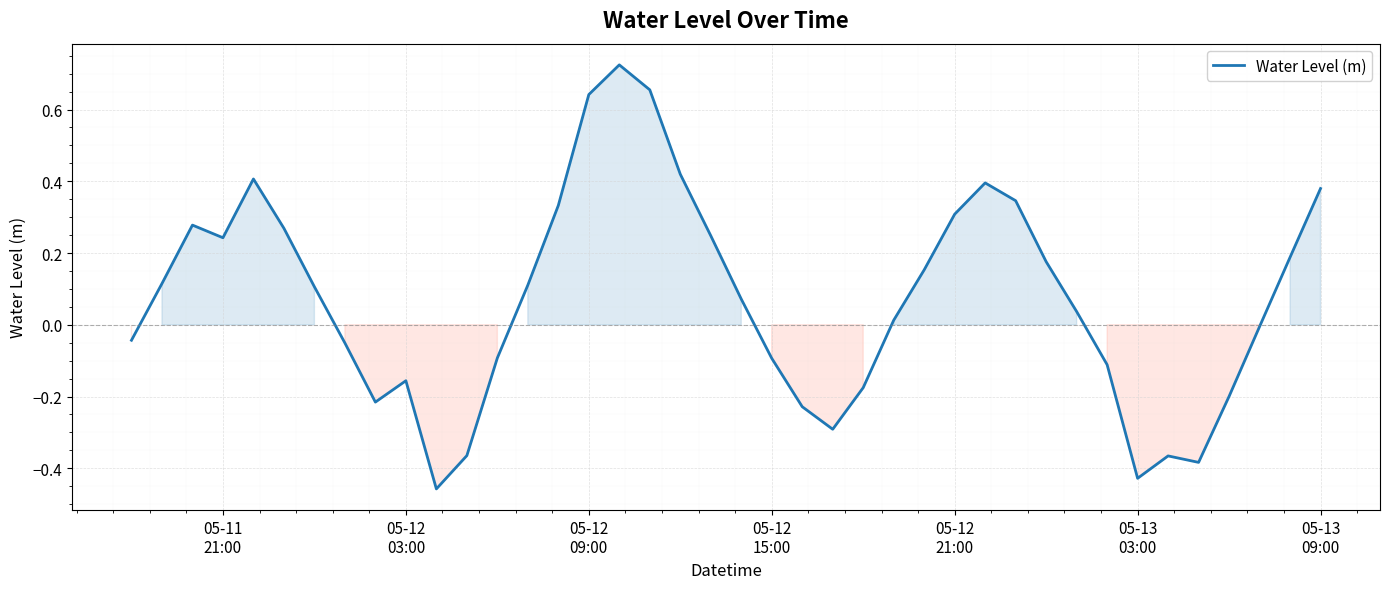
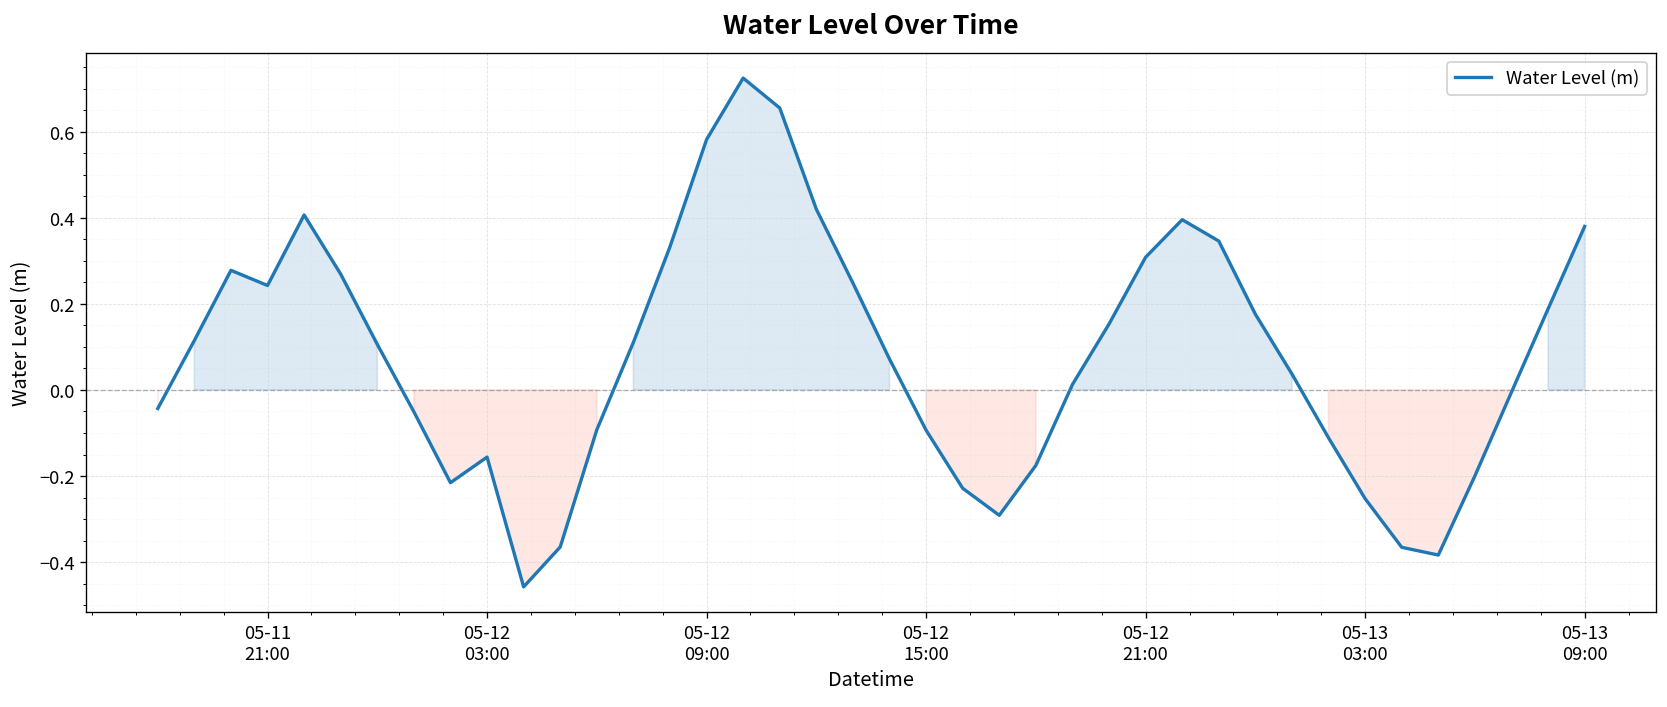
05-12 09:00: 0.64 -> 0.58
05-13 03:00: -0.43 -> -0.25
